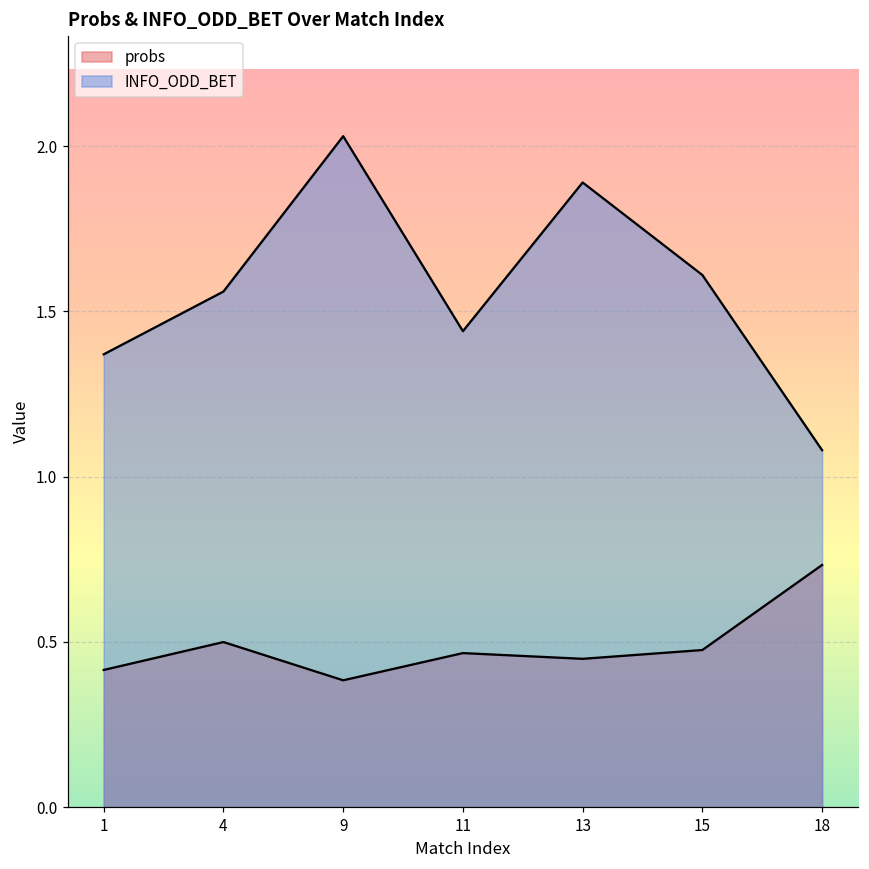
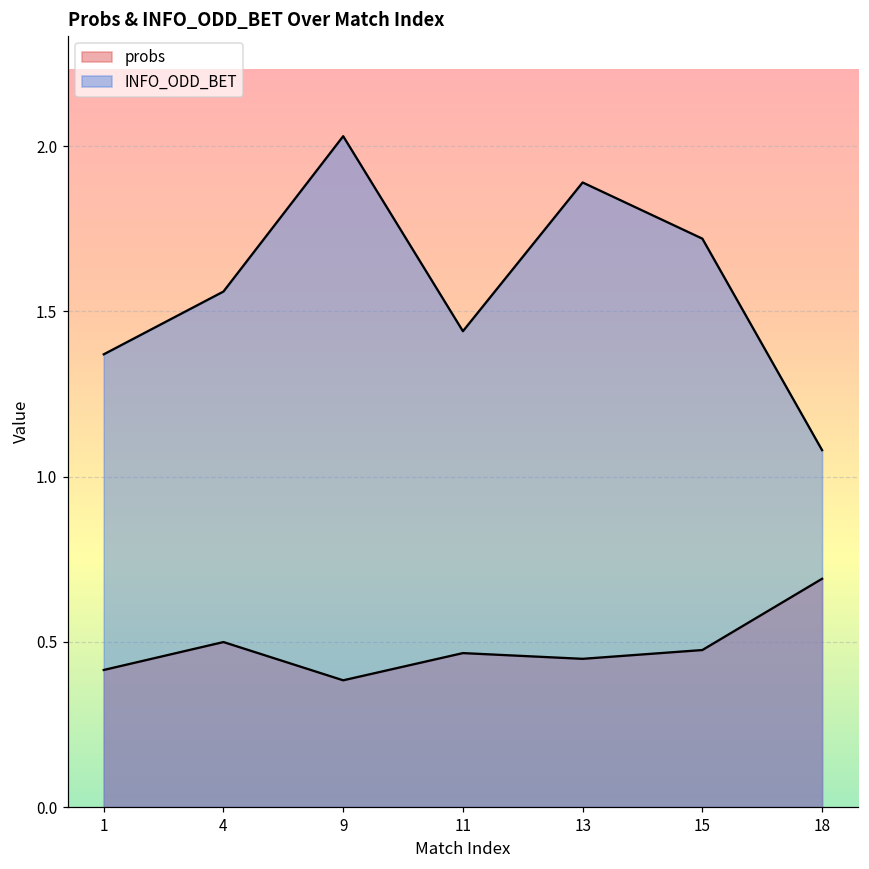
INFO_ODD_BET, 15: 1.61 -> 1.72
probs, 18: 0.73 -> 0.69
